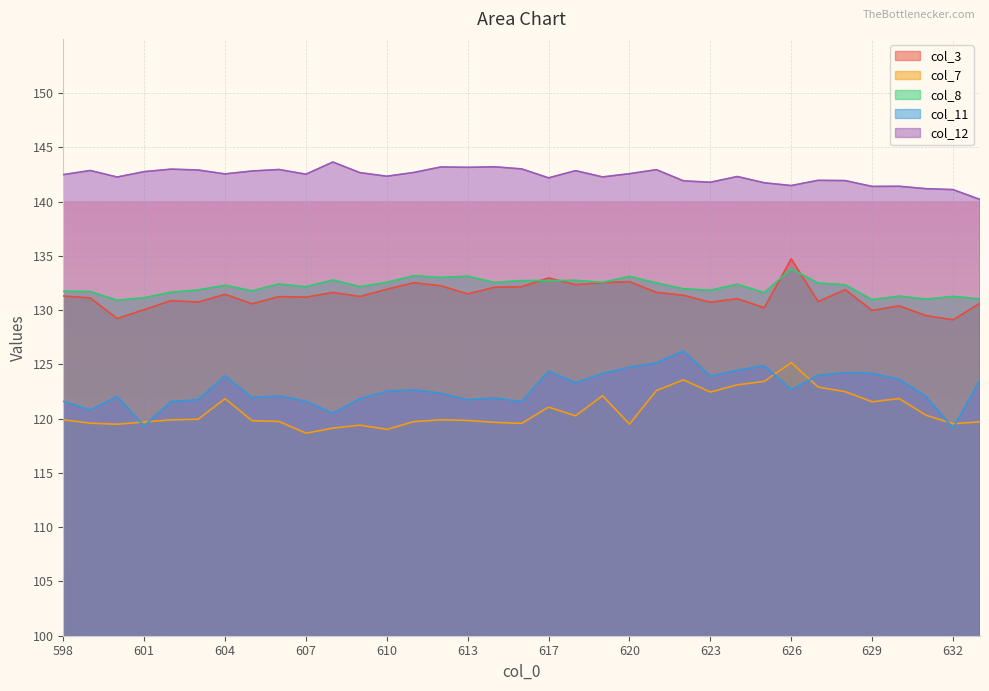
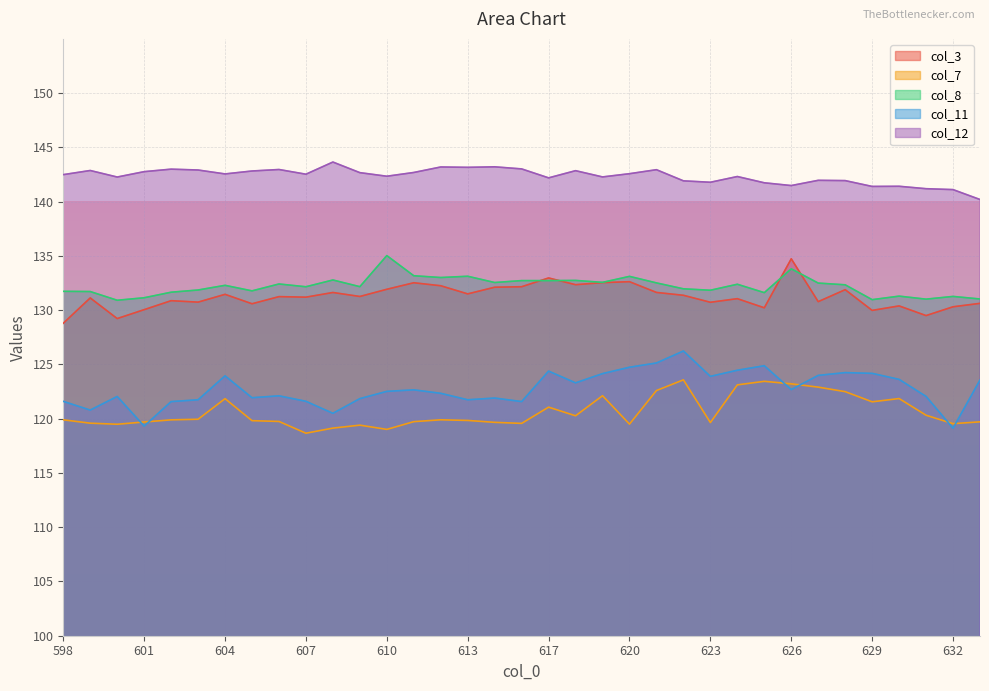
col_3, 598: 131.3 -> 128.8
col_8, 610: 132.6 -> 135.0
col_7, 623: 122.5 -> 119.6
col_7, 626: 125.2 -> 123.2
col_3, 632: 129.1 -> 130.3
